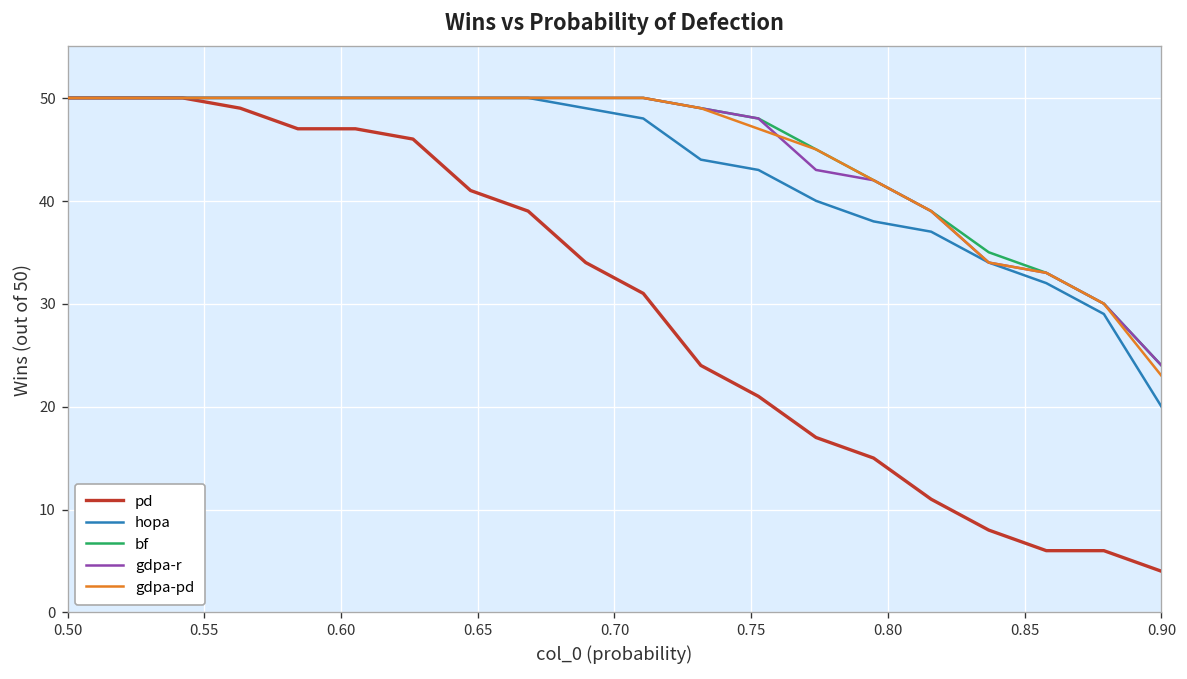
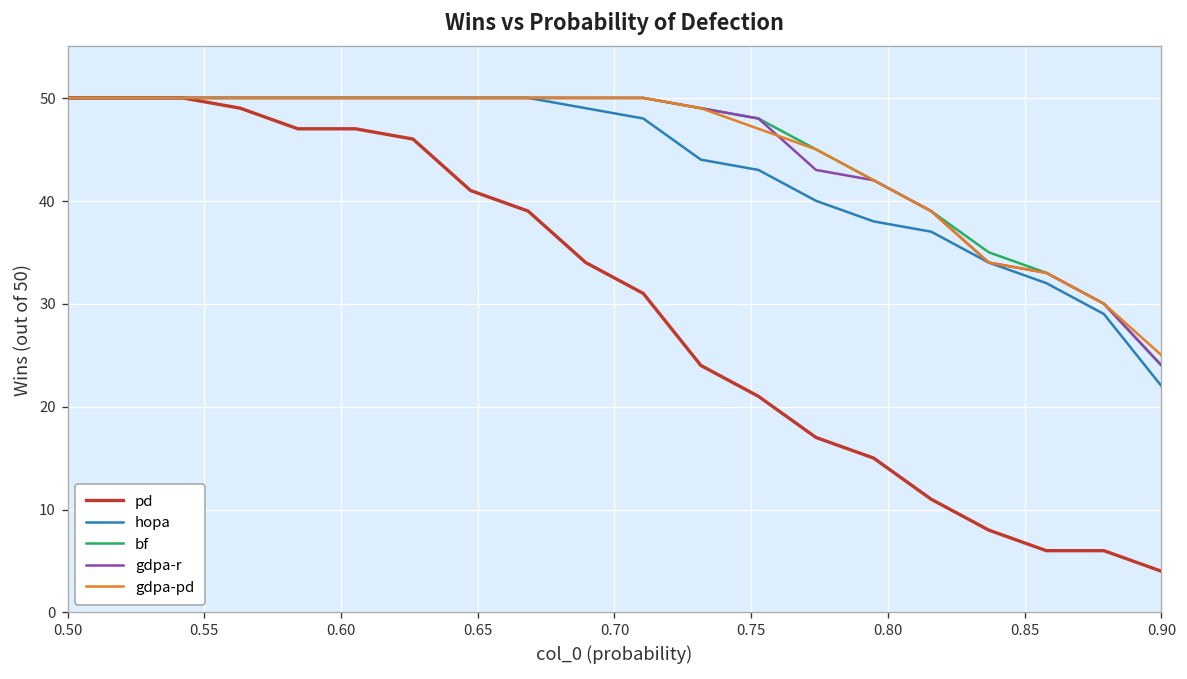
hopa, 0.90: 20 -> 22
gdpa-pd, 0.90: 23 -> 25
